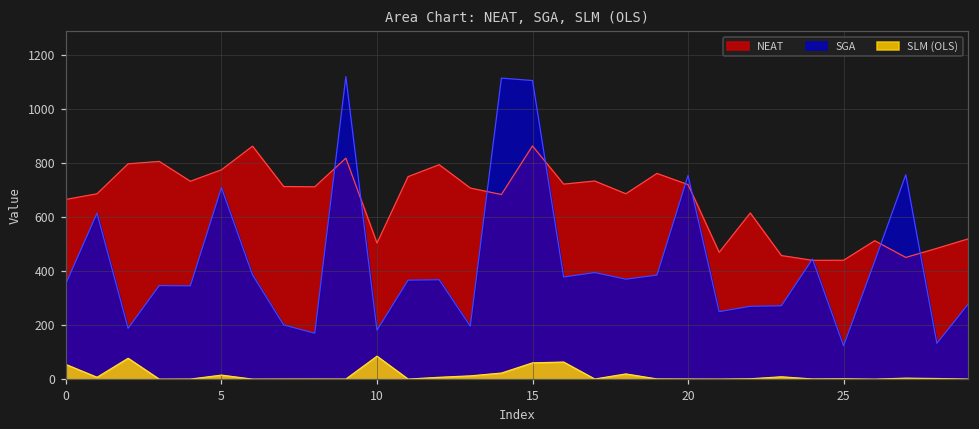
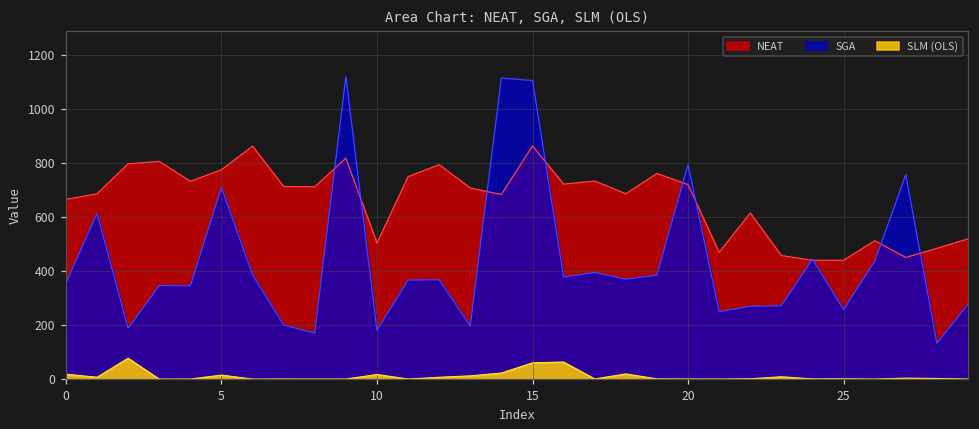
SLM (OLS), 0: 50 -> 20
SLM (OLS), 10: 90 -> 20
SGA, 20: 750 -> 790
SGA, 25: 120 -> 260
